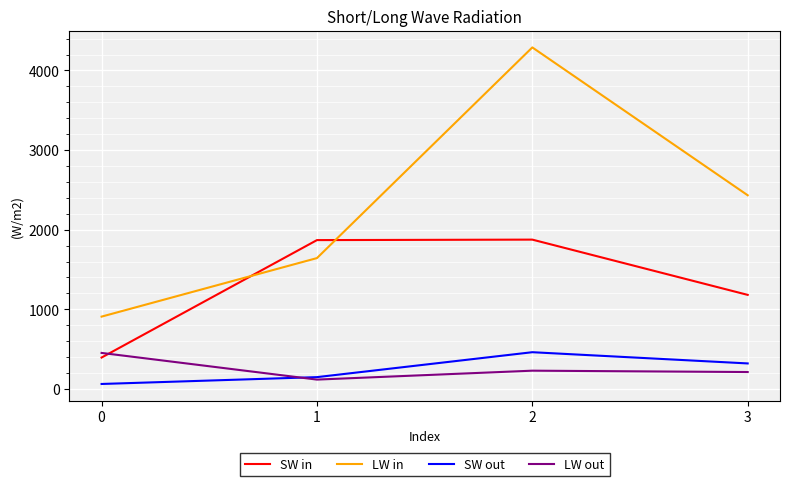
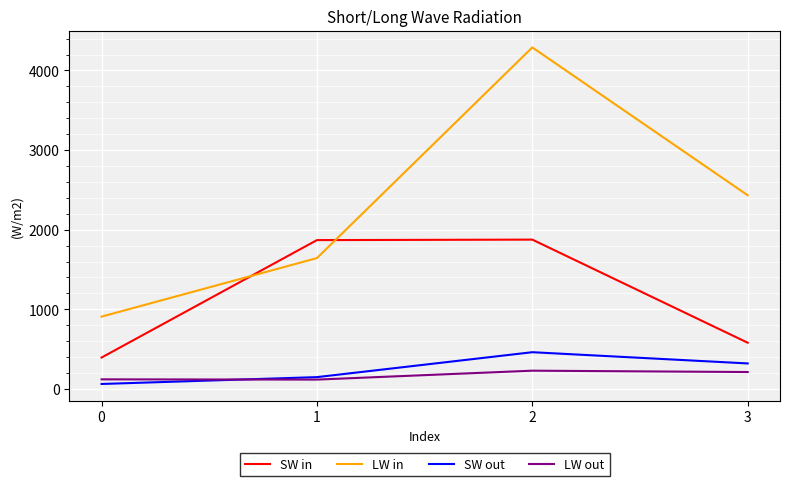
LW out, 0: 500 -> 100
SW in, 3: 1200 -> 600
